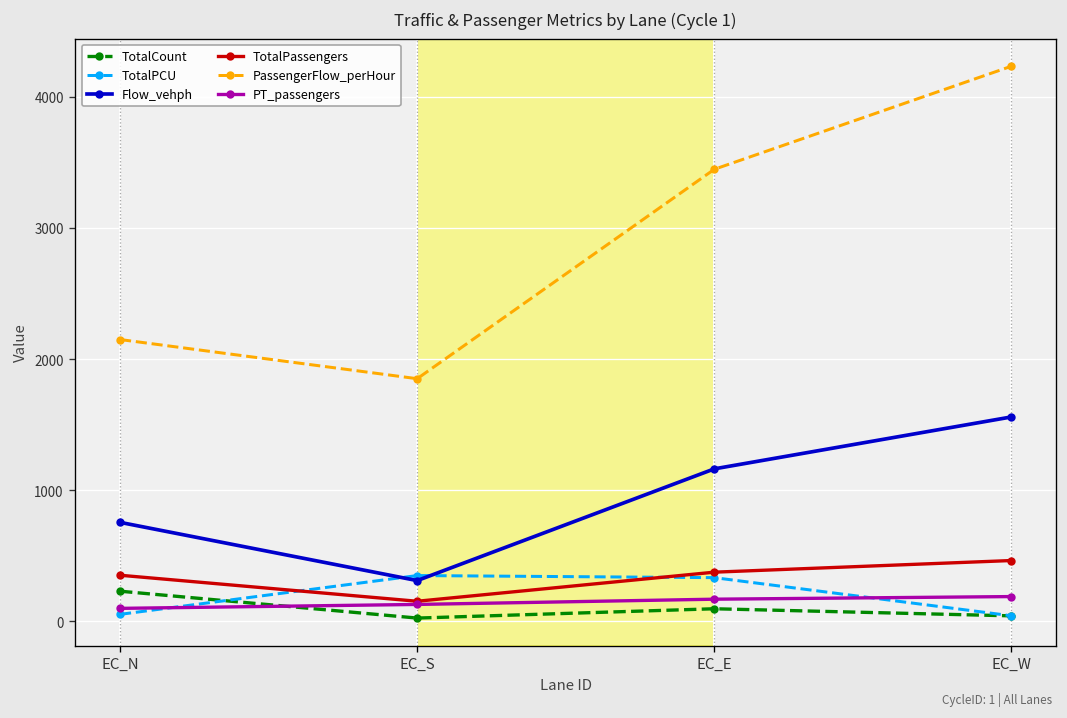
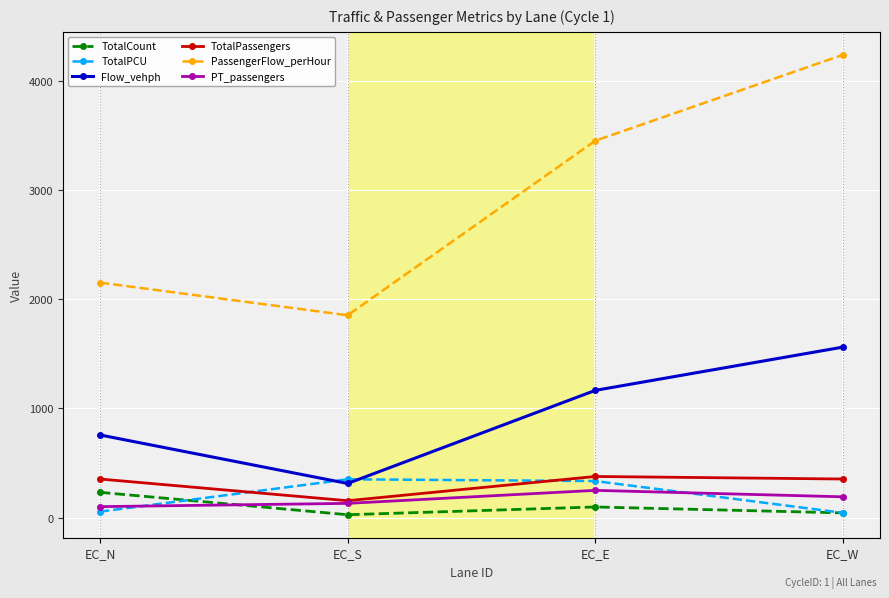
PT_passengers, EC_E: 170 -> 250
TotalPassengers, EC_W: 460 -> 350
